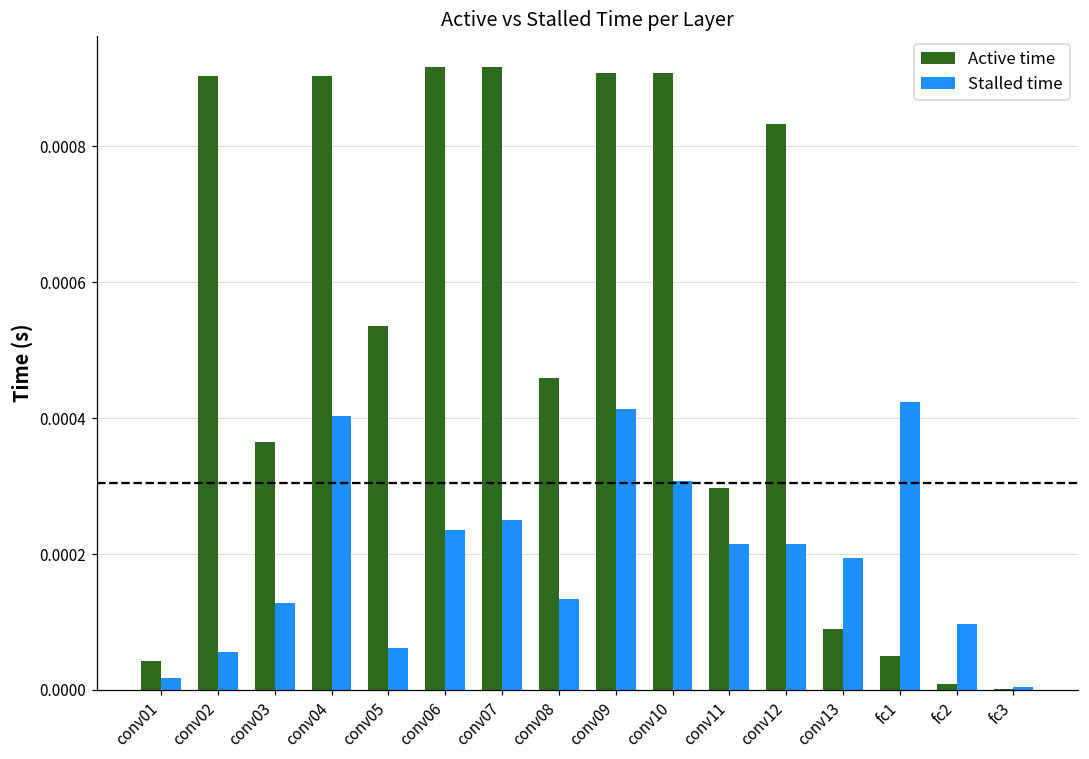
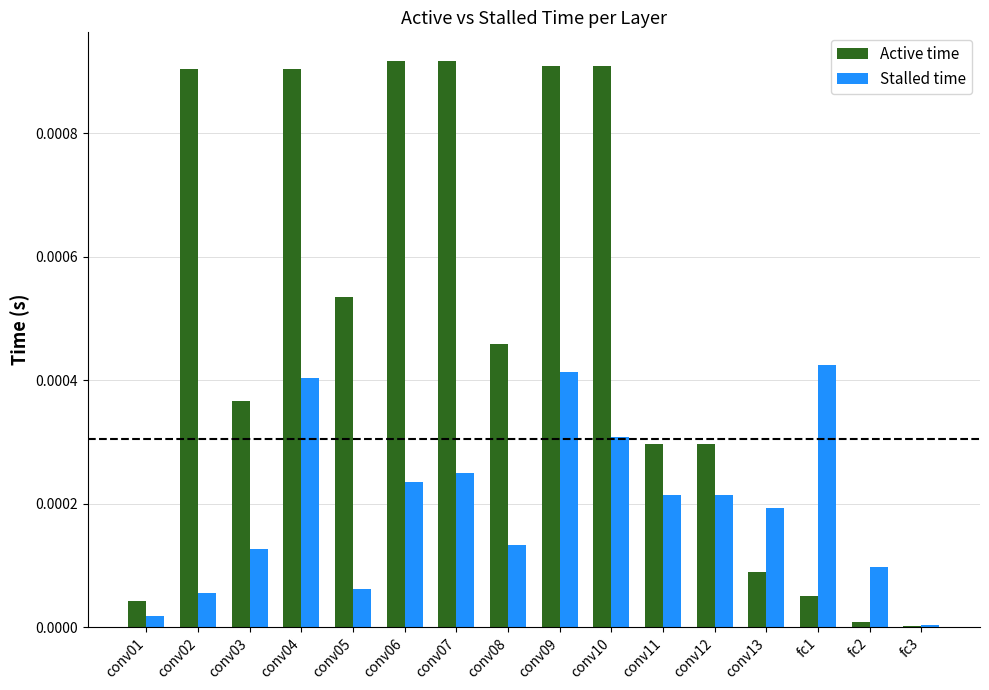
Active time, conv12: 0.00083 -> 0.00030
